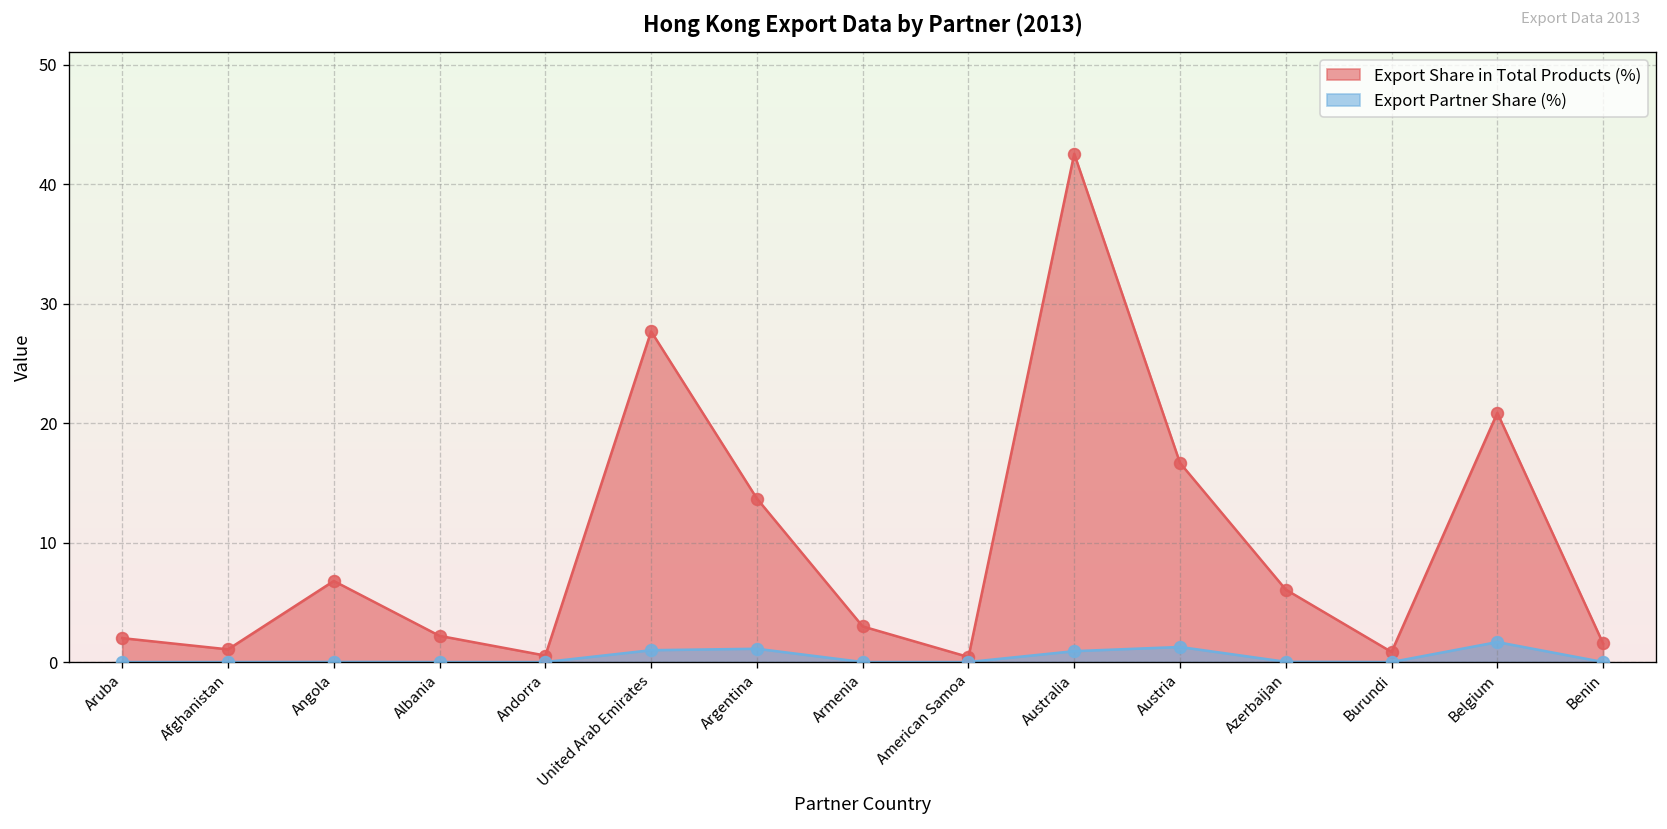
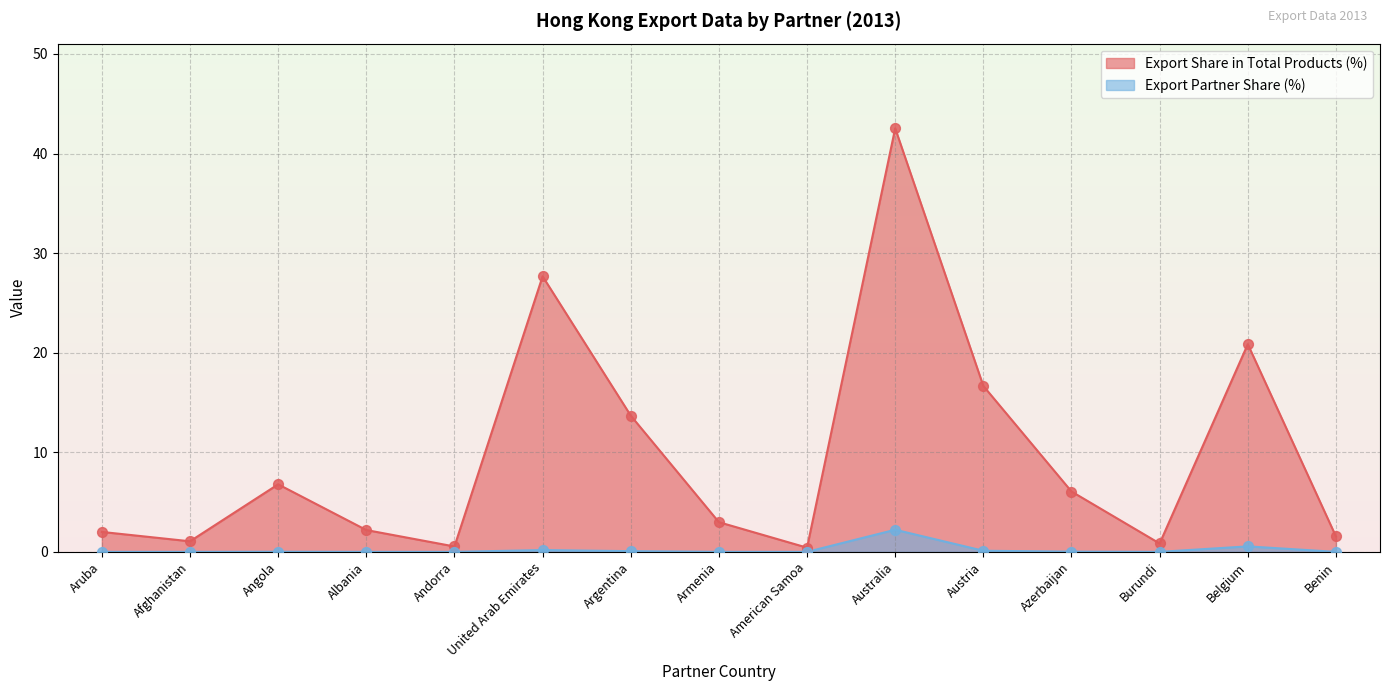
Export Partner Share (%), United Arab Emirates: 1 -> 0
Export Partner Share (%), Argentina: 1 -> 0
Export Partner Share (%), Australia: 1 -> 2
Export Partner Share (%), Austria: 1 -> 0
Export Partner Share (%), Belgium: 2 -> 1
